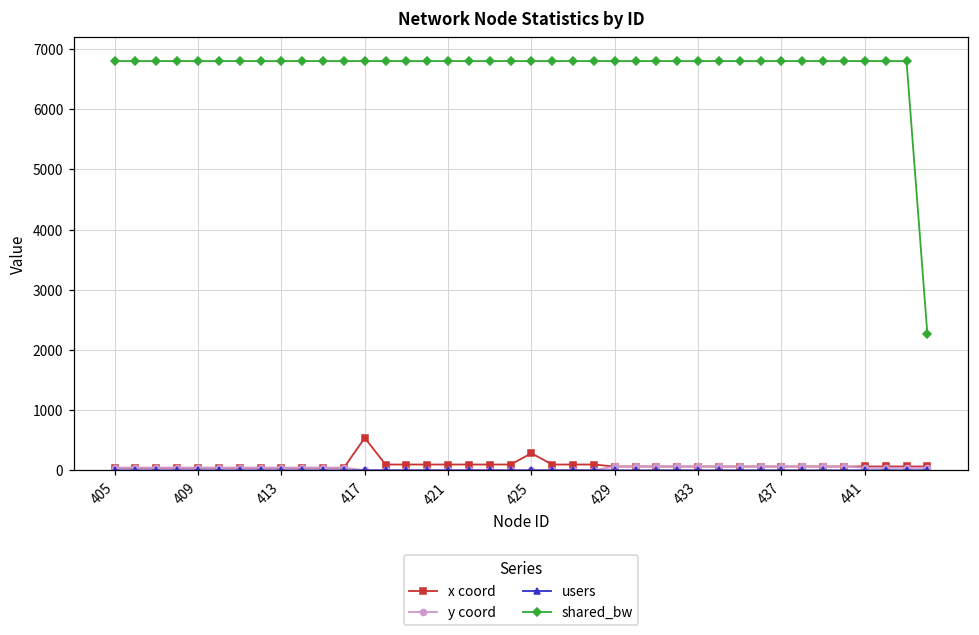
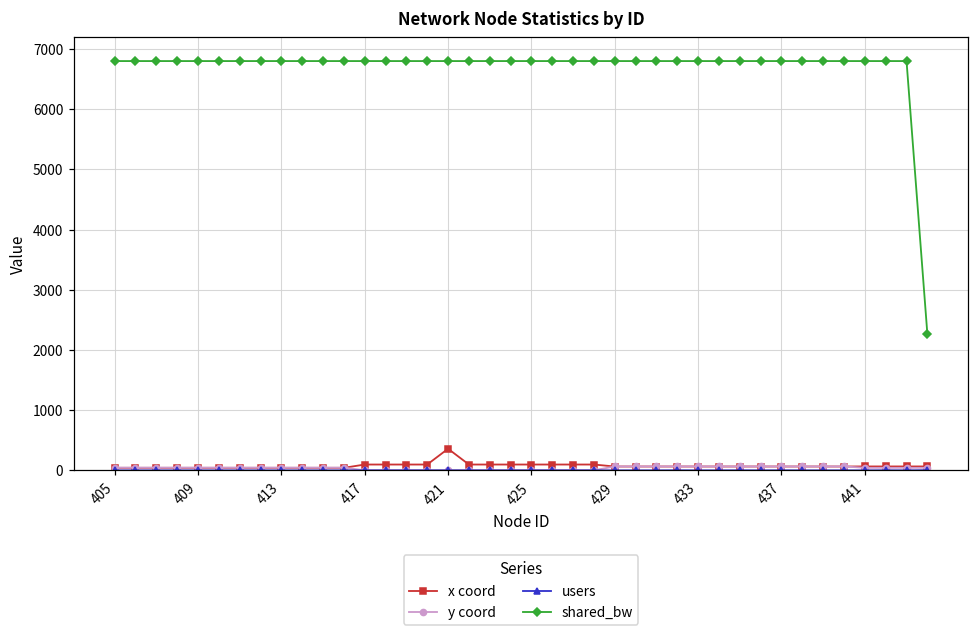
x coord, 417: 500 -> 100
x coord, 421: 100 -> 400
x coord, 425: 300 -> 100
